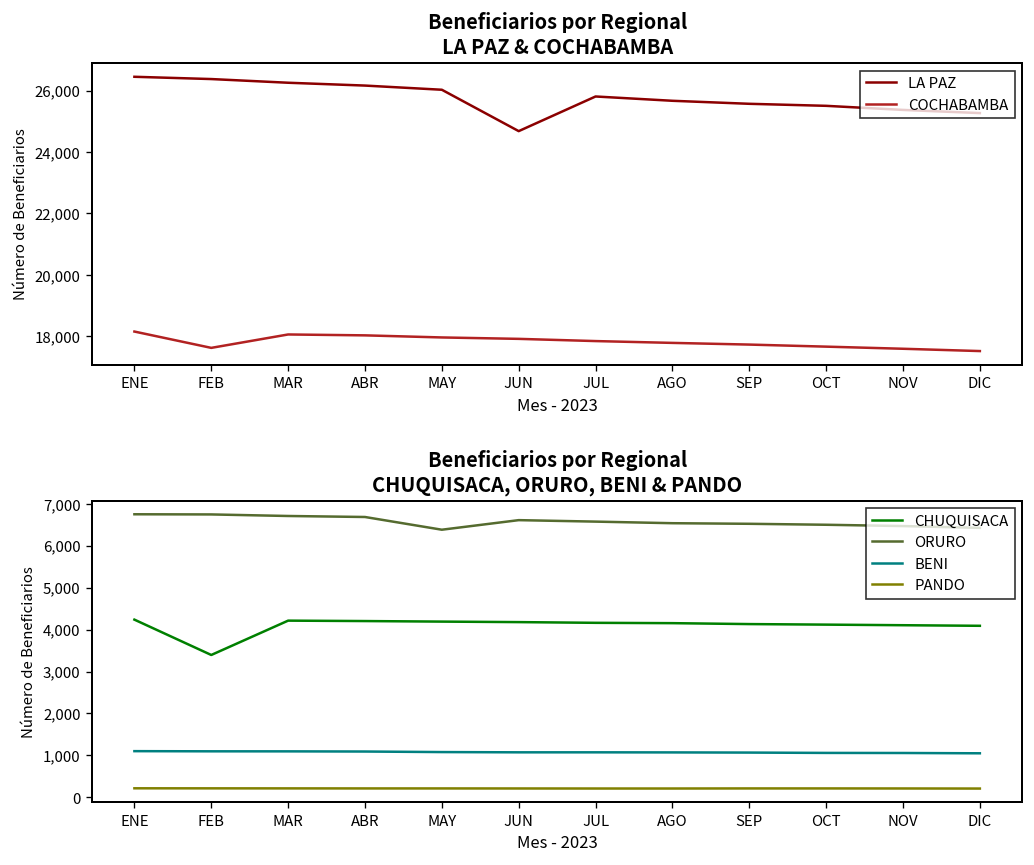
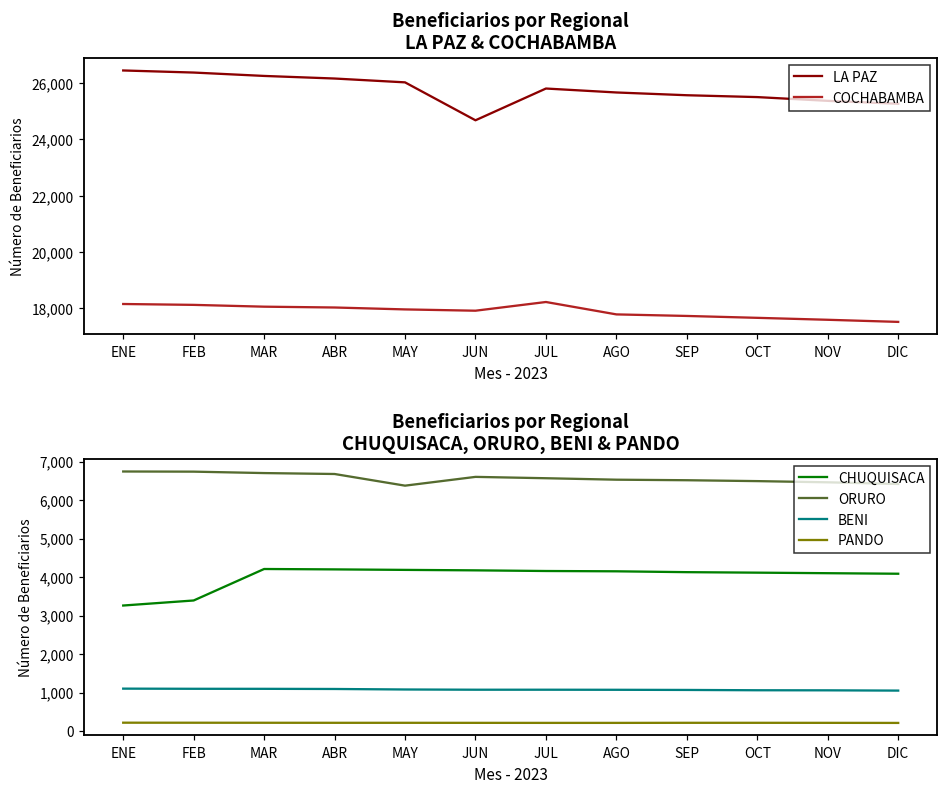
Beneficiarios por Regional LA PAZ & COCHABAMBA, COCHABAMBA, FEB: 17,600 -> 18,100
Beneficiarios por Regional LA PAZ & COCHABAMBA, COCHABAMBA, JUL: 17,800 -> 18,200
Beneficiarios por Regional CHUQUISACA, ORURO, BENI & PANDO, CHUQUISACA, ENE: 4,200 -> 3,300
